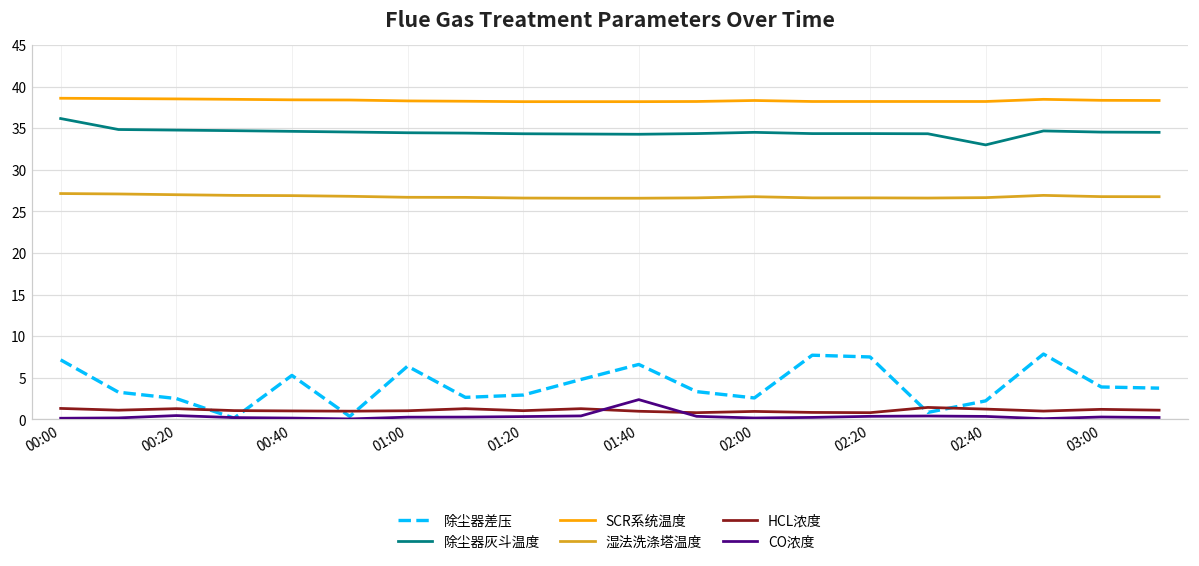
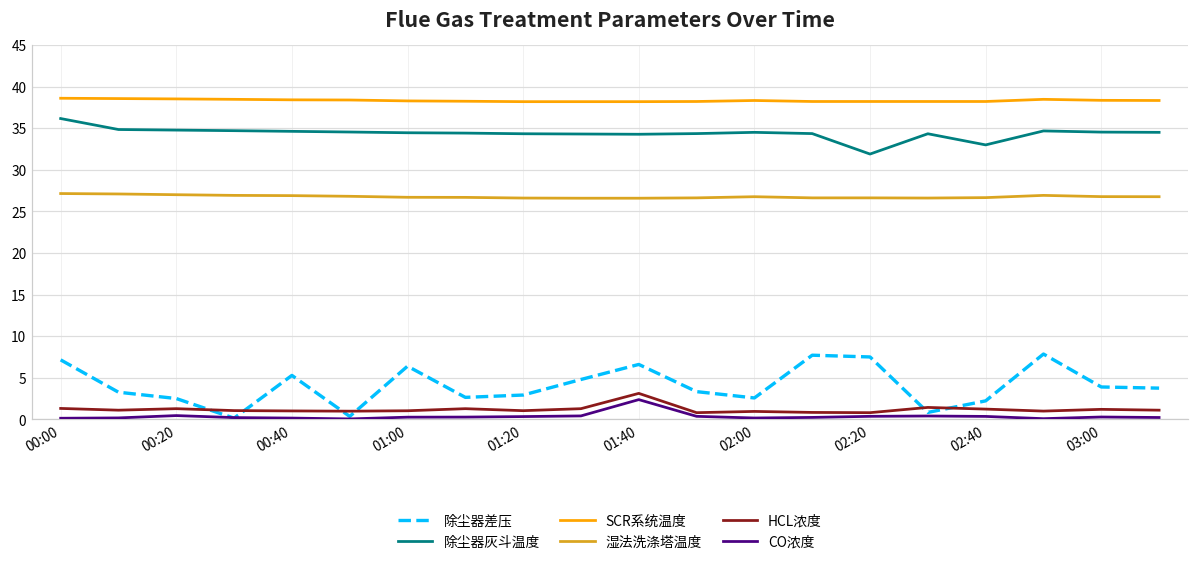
HCL浓度, 01:40: 1 -> 3
除尘器灰斗温度, 02:20: 34 -> 32
